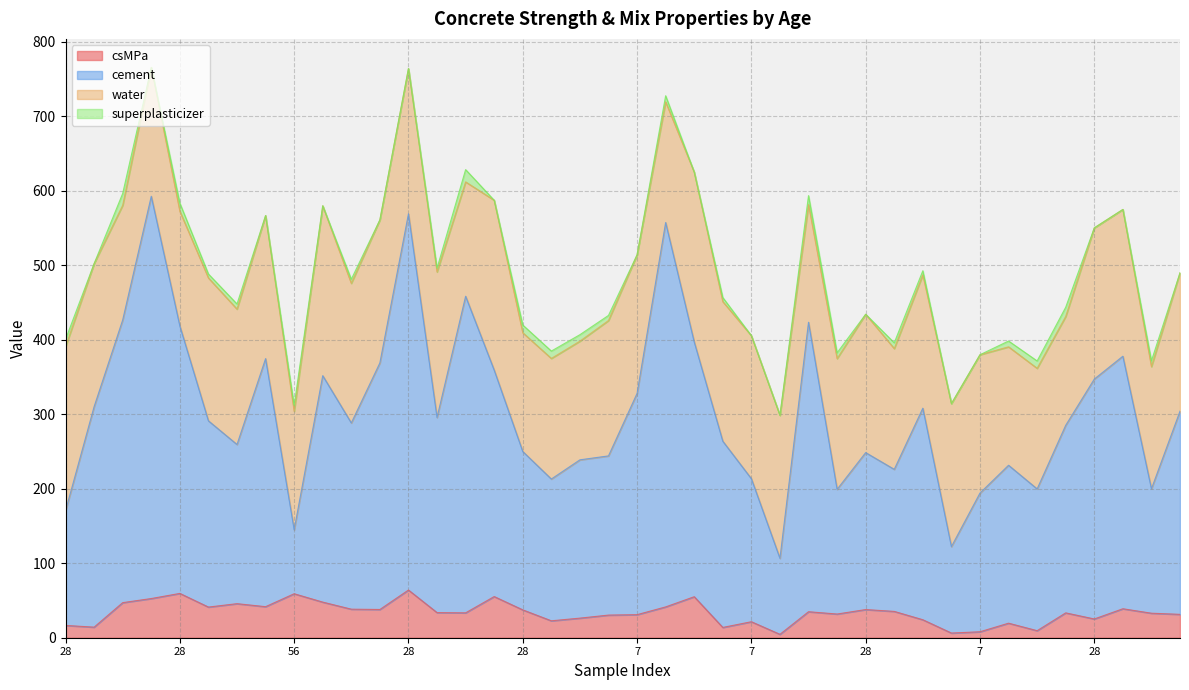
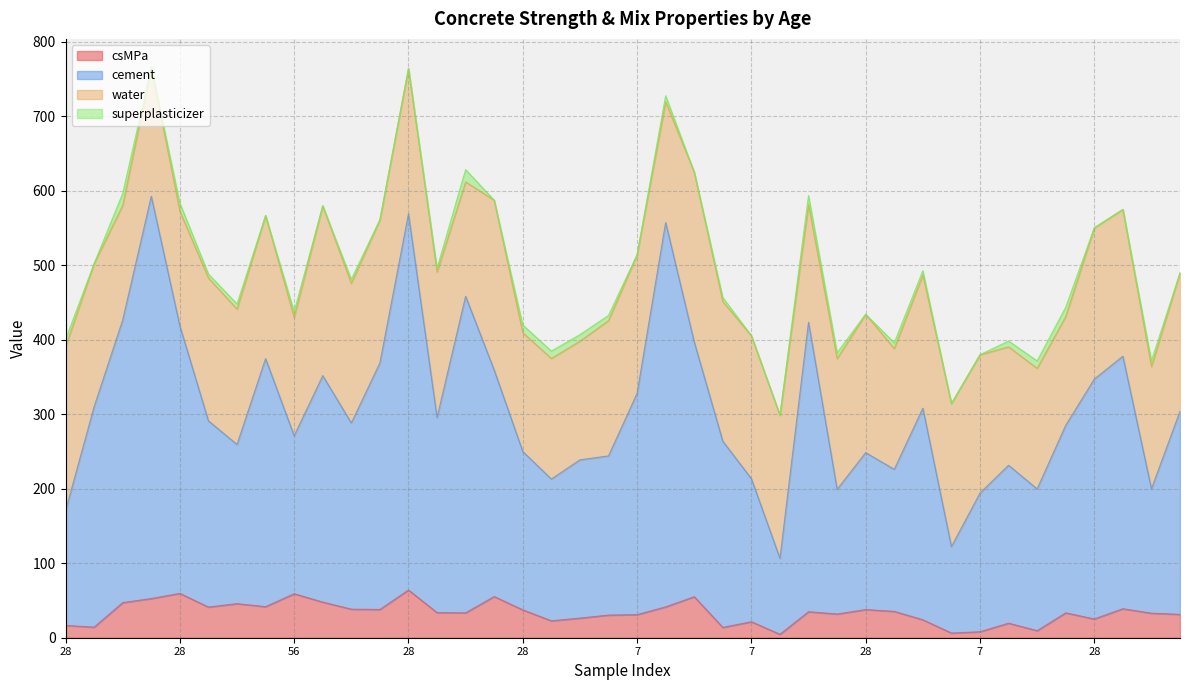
cement, 56: 90 -> 210
